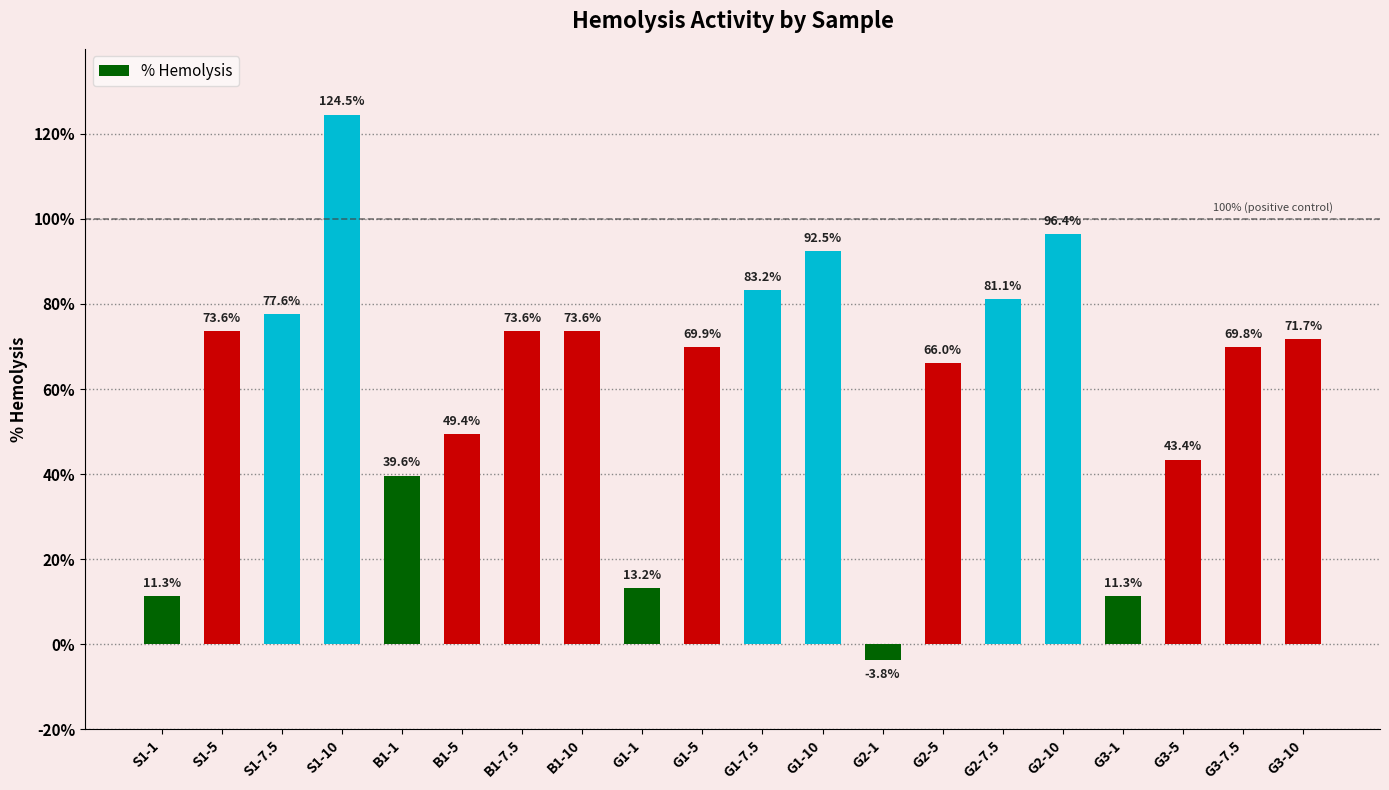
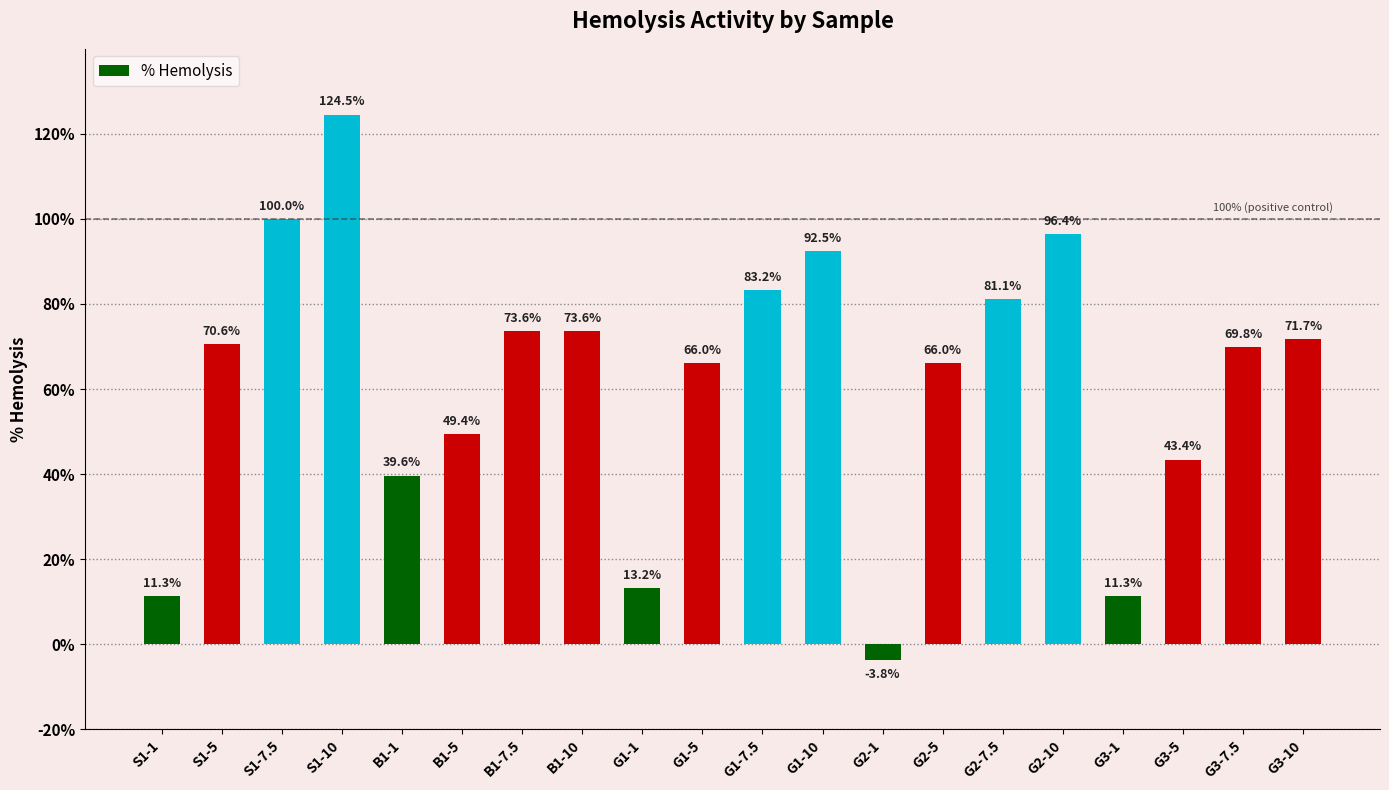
S1-5: 73.6% -> 70.6%
S1-7.5: 77.6% -> 100.0%
G1-5: 69.9% -> 66.0%
